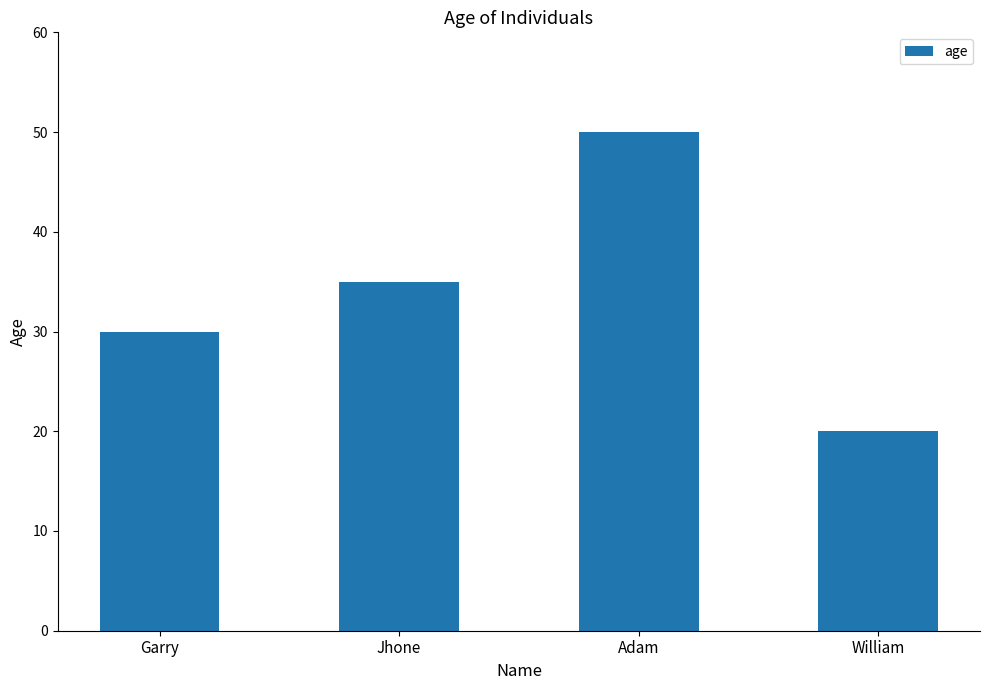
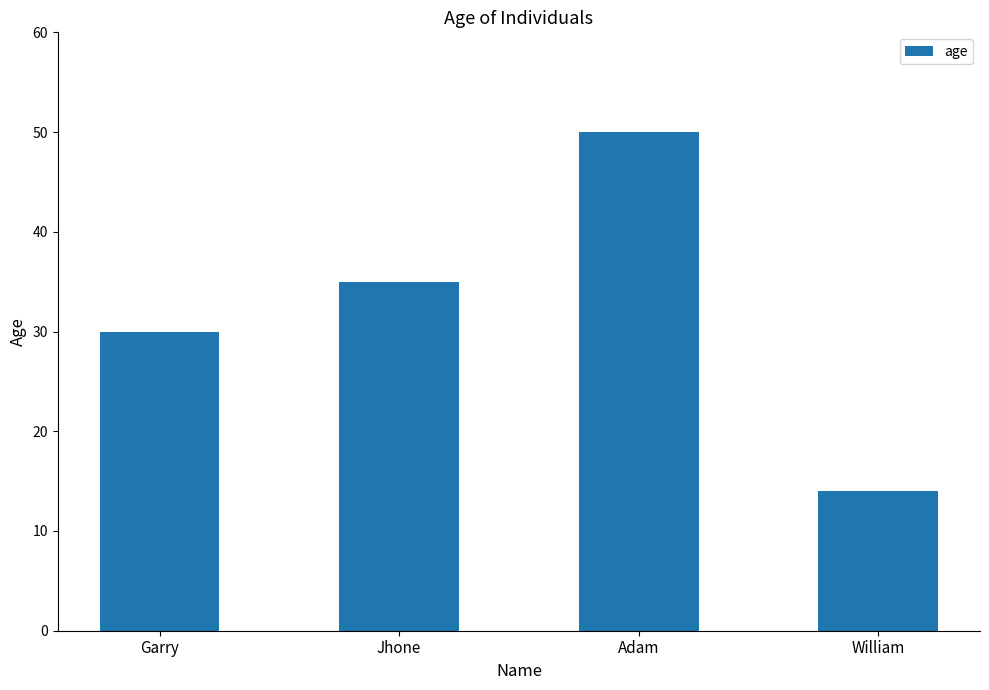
William: 20 -> 14
